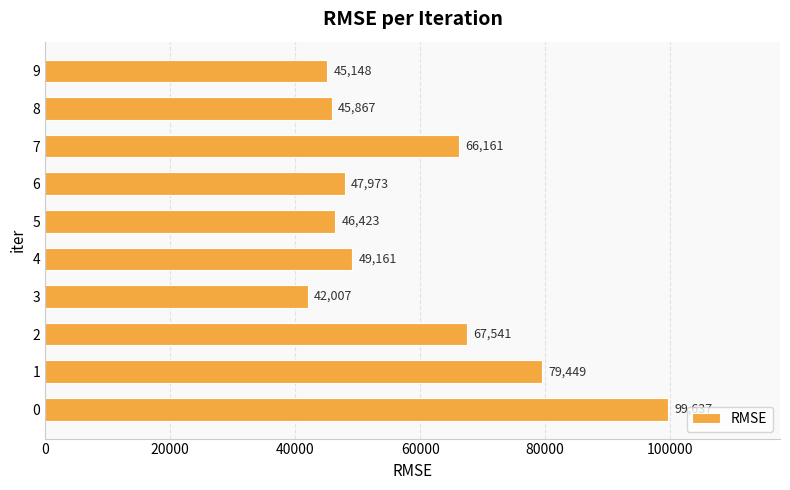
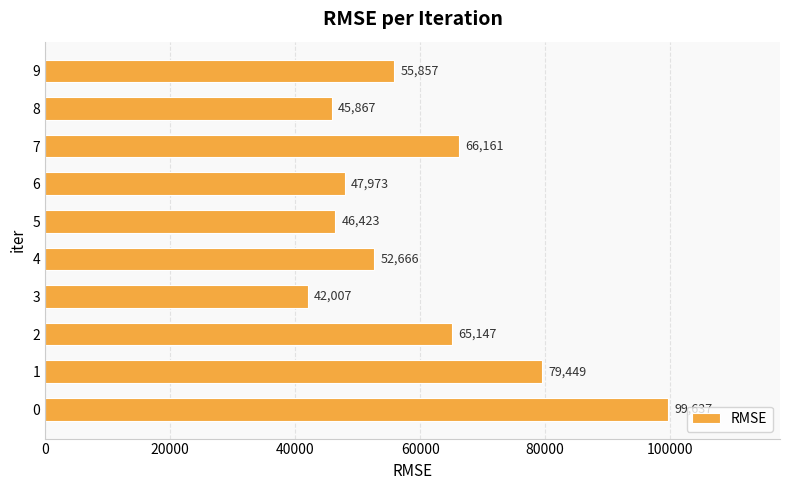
9: 45,148 -> 55,857
4: 49,161 -> 52,666
2: 67,541 -> 65,147
